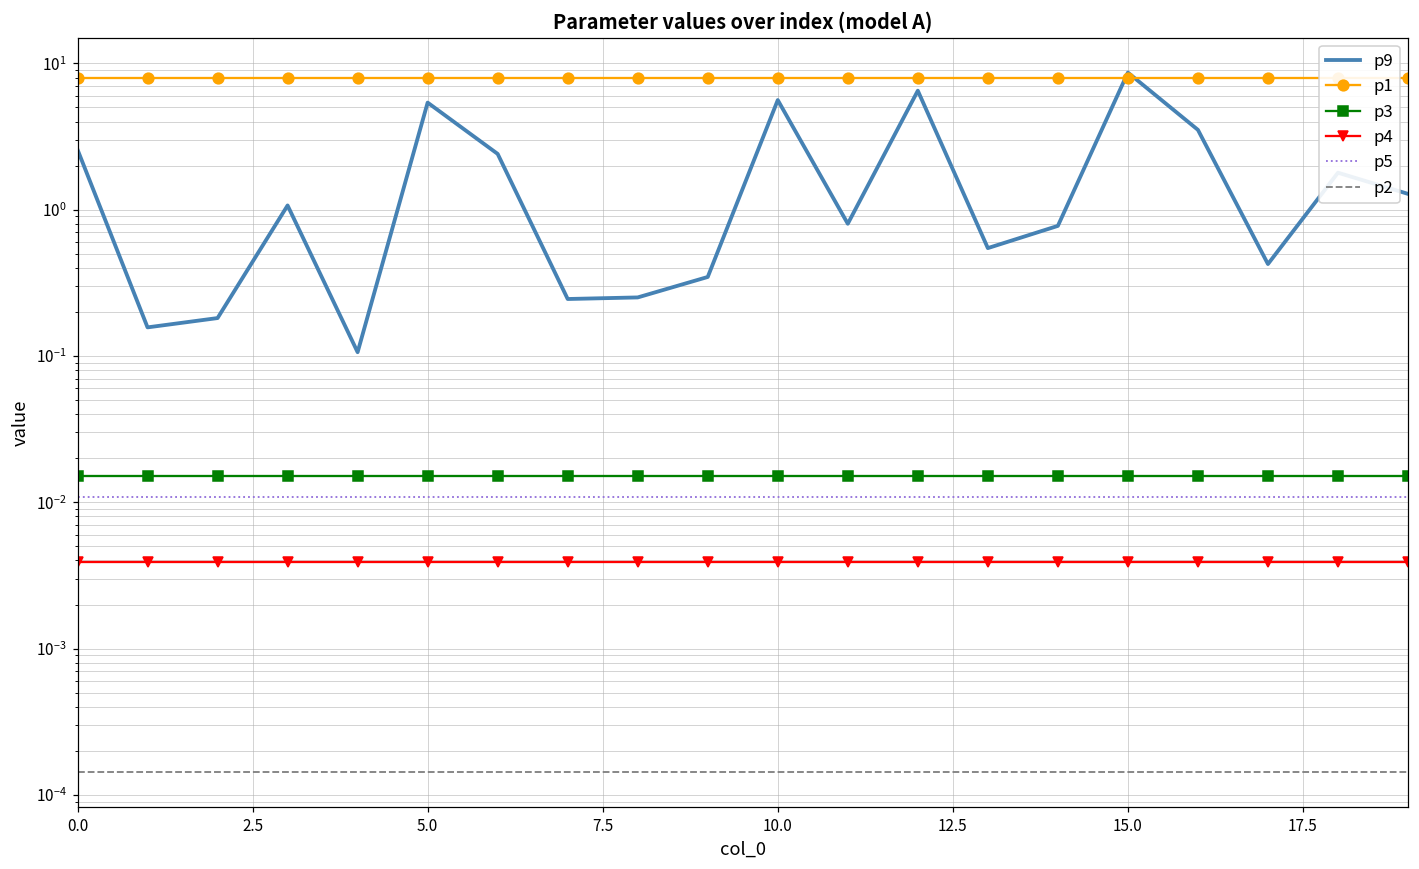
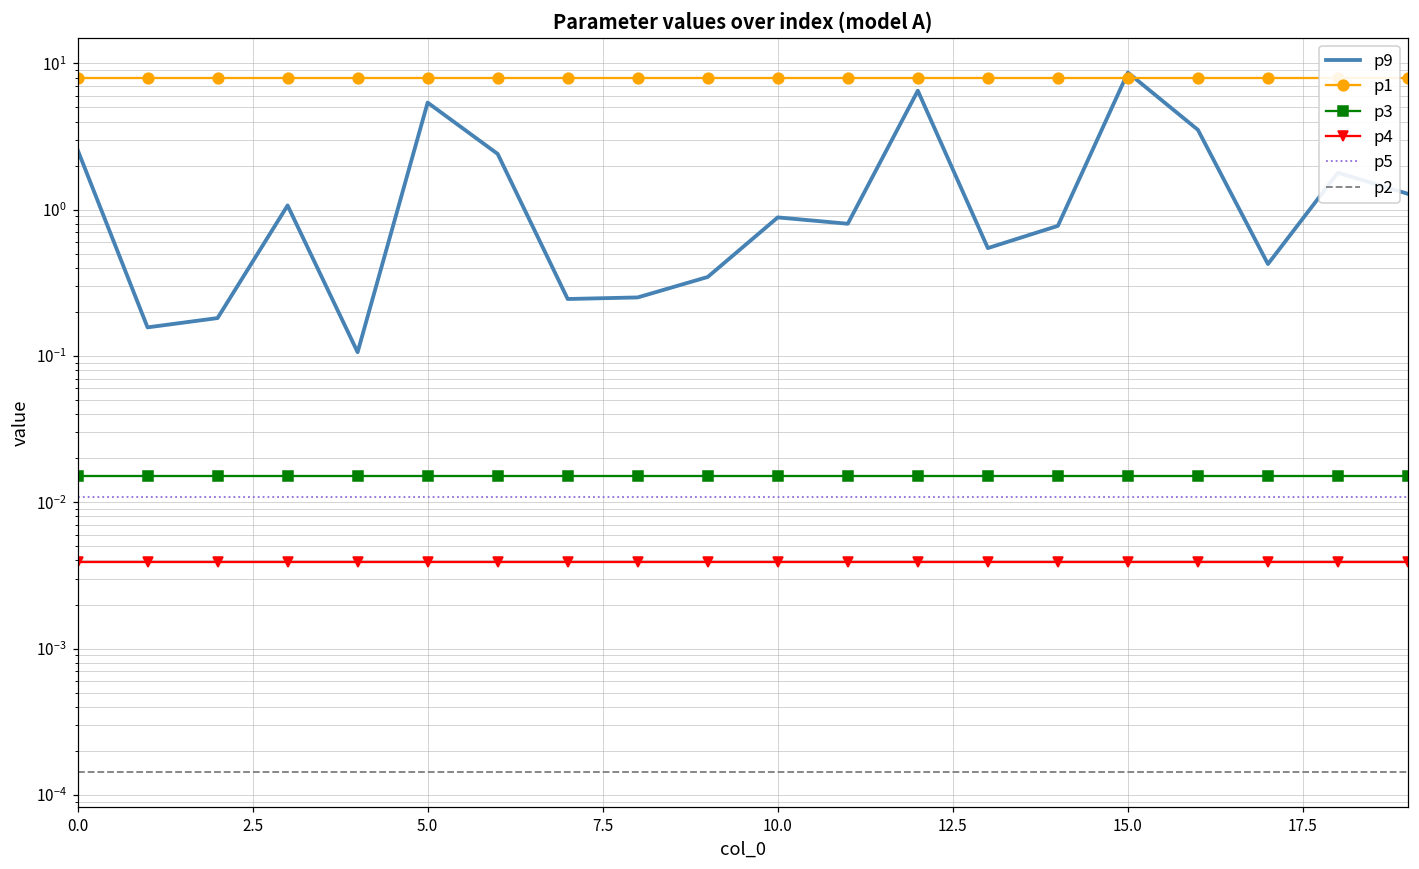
p9, 10.0: 5.6 -> 0.9
